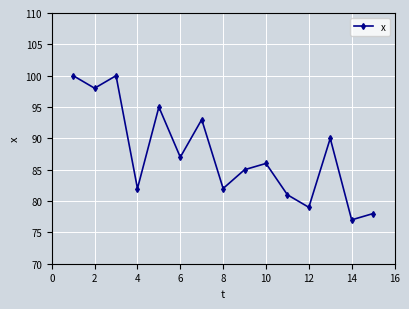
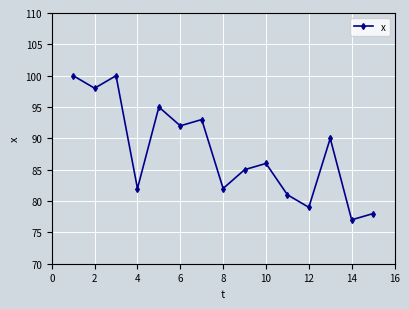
6: 87 -> 92
